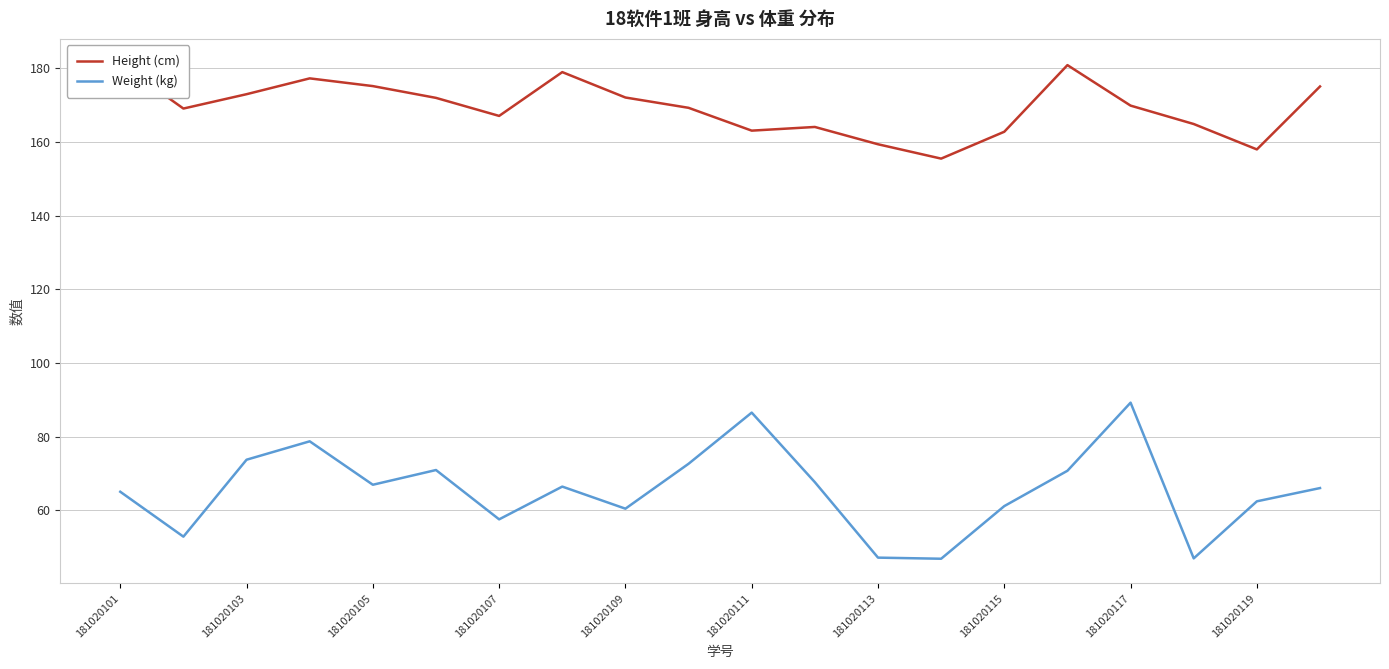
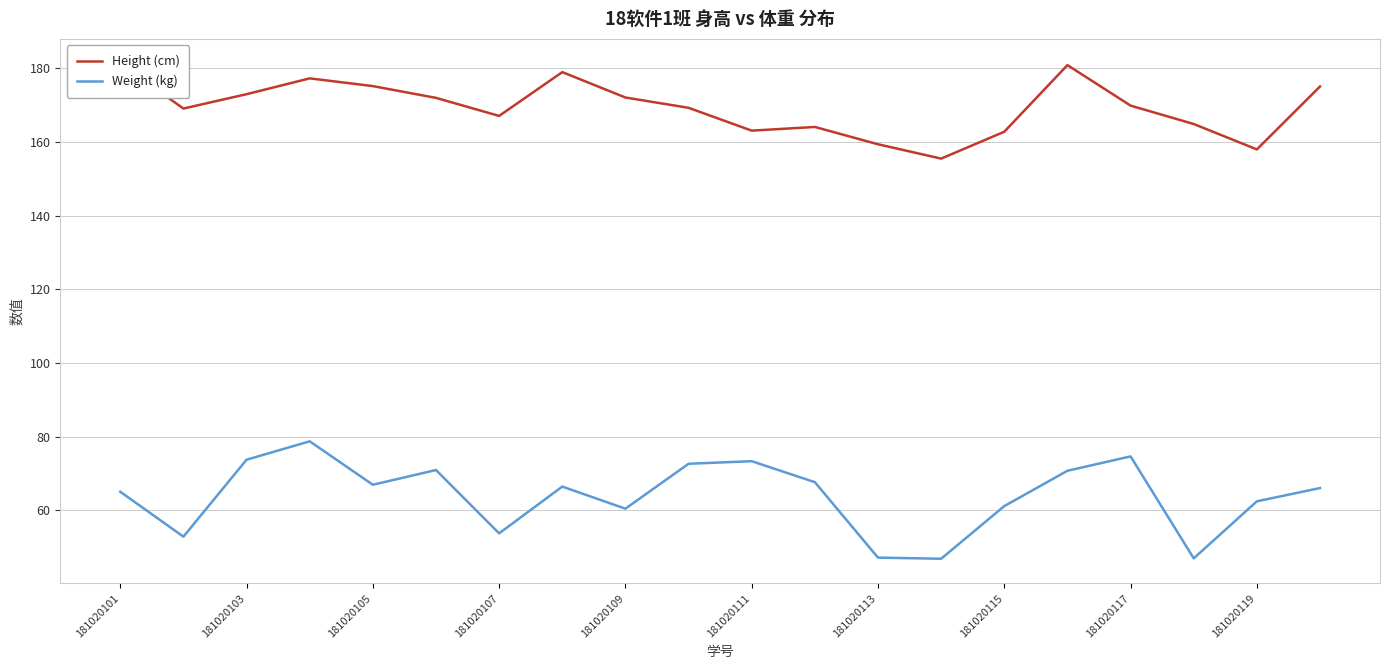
Weight (kg), 181020107: 58 -> 54
Weight (kg), 181020111: 87 -> 73
Weight (kg), 181020117: 89 -> 75
